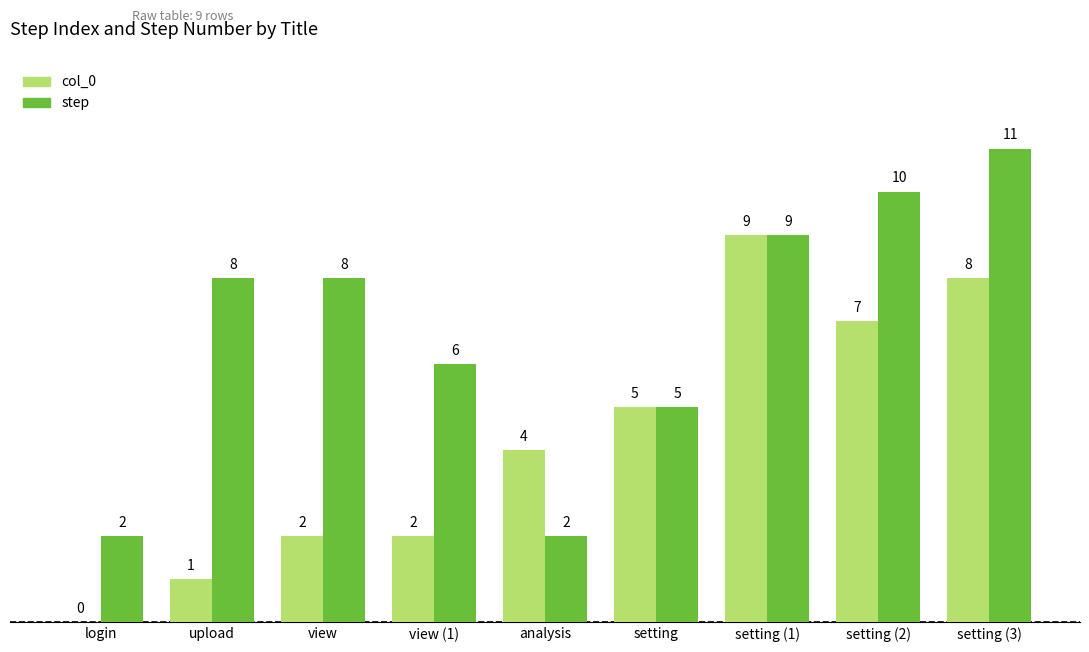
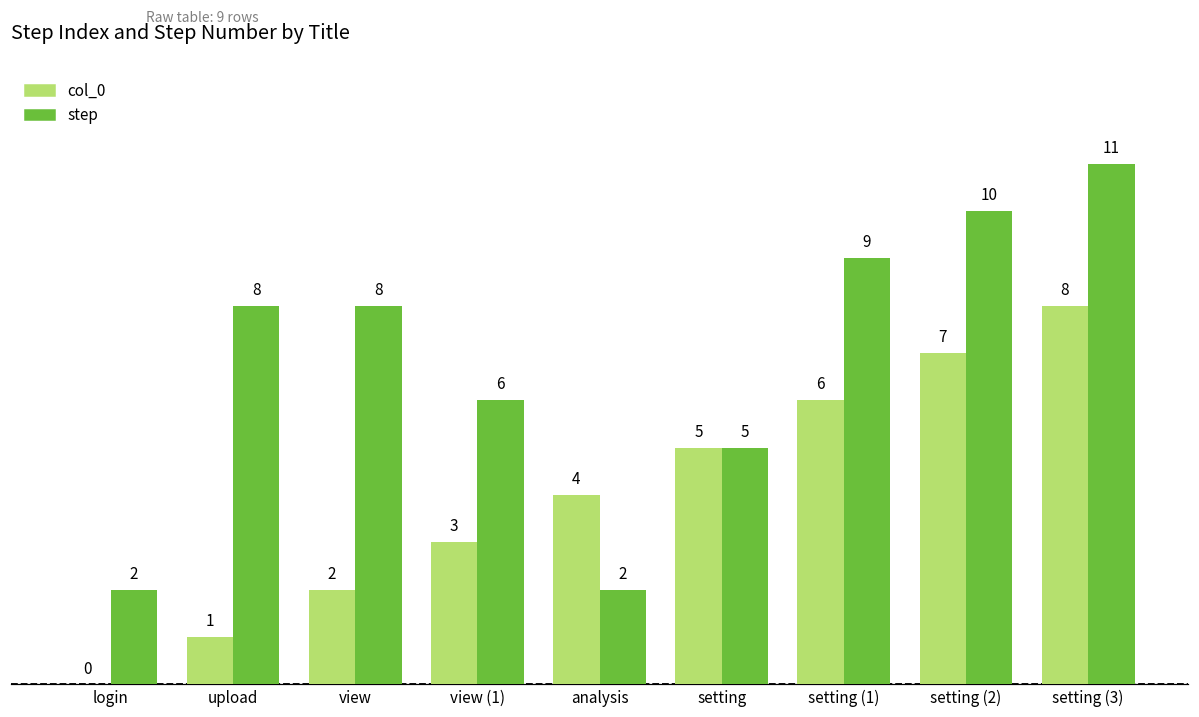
col_0, view (1): 2 -> 3
col_0, setting (1): 9 -> 6
